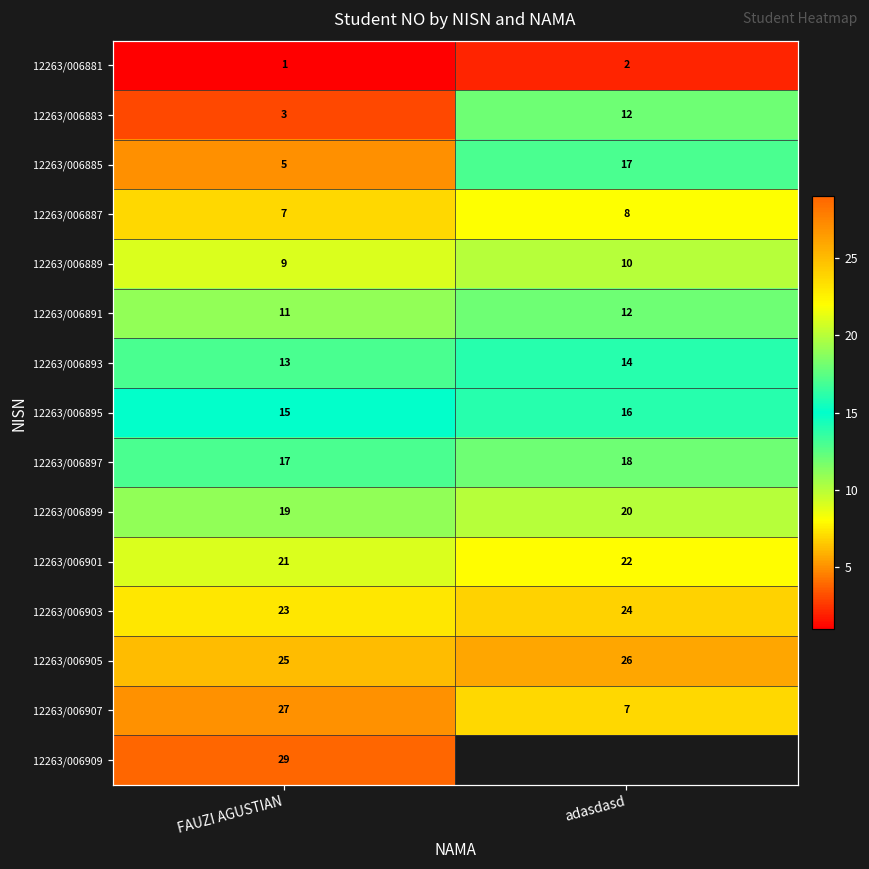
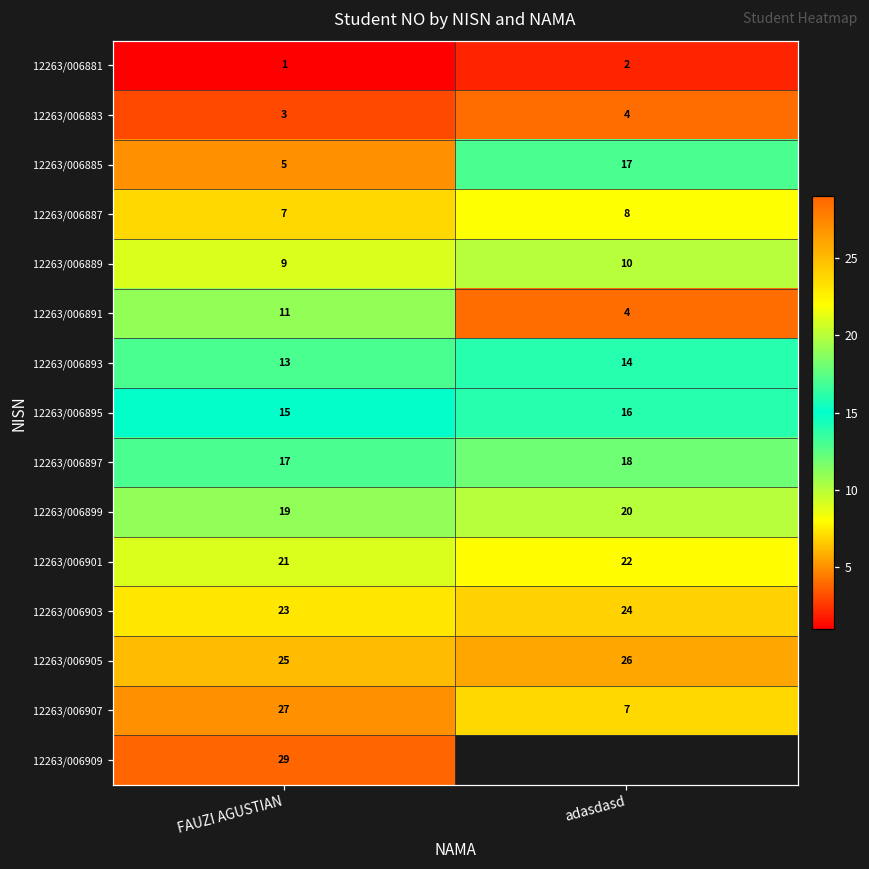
12263/006883, adasdasd: 12 -> 4
12263/006891, adasdasd: 12 -> 4
